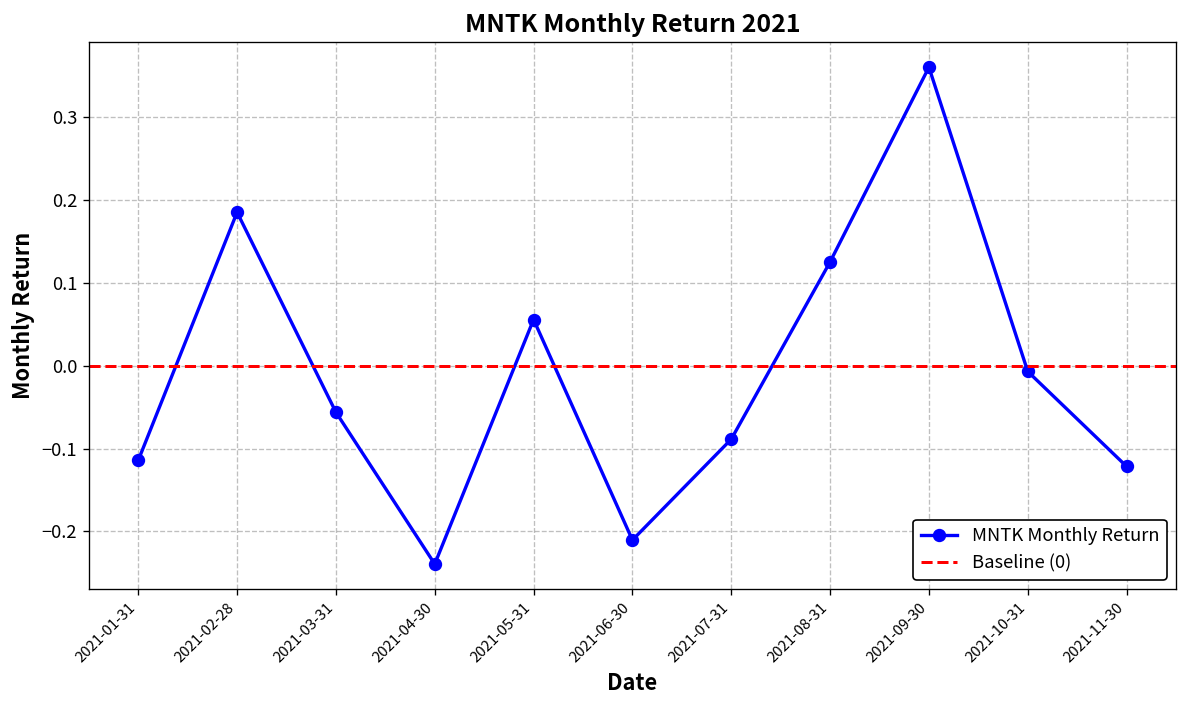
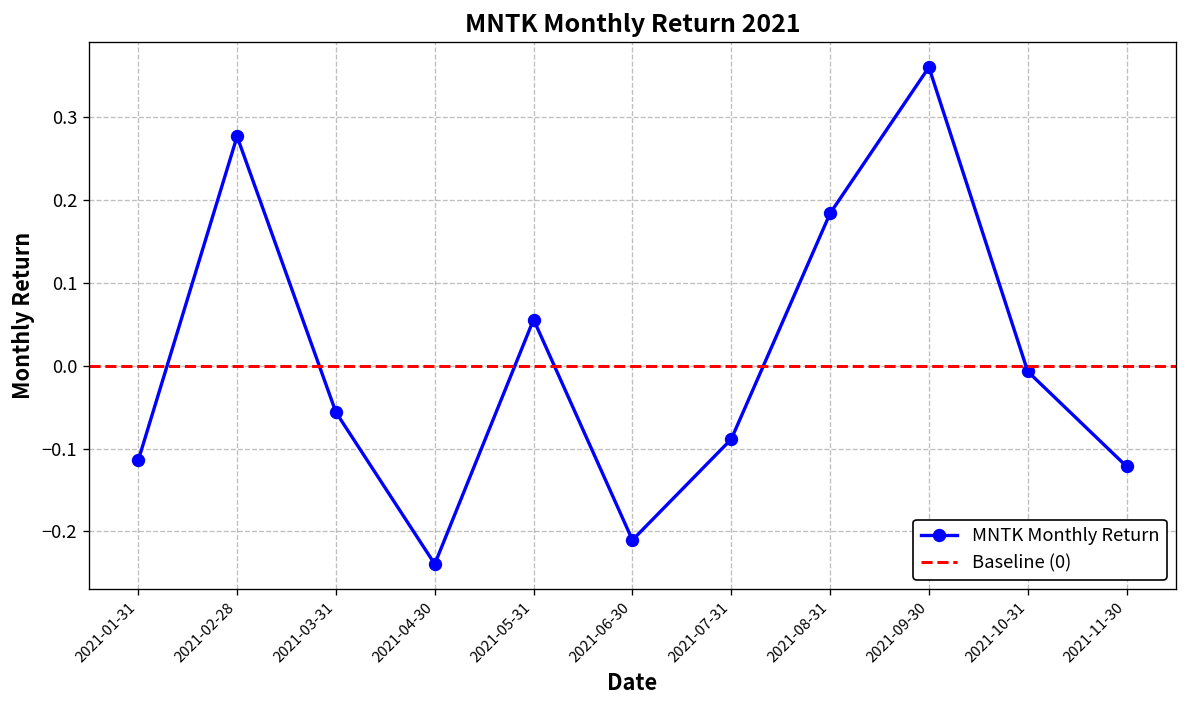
2021-02-28: 0.18 -> 0.28
2021-08-31: 0.12 -> 0.18
